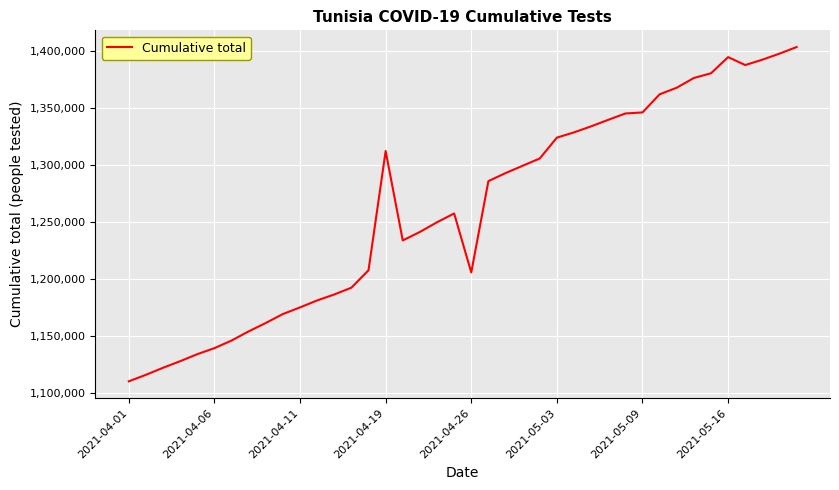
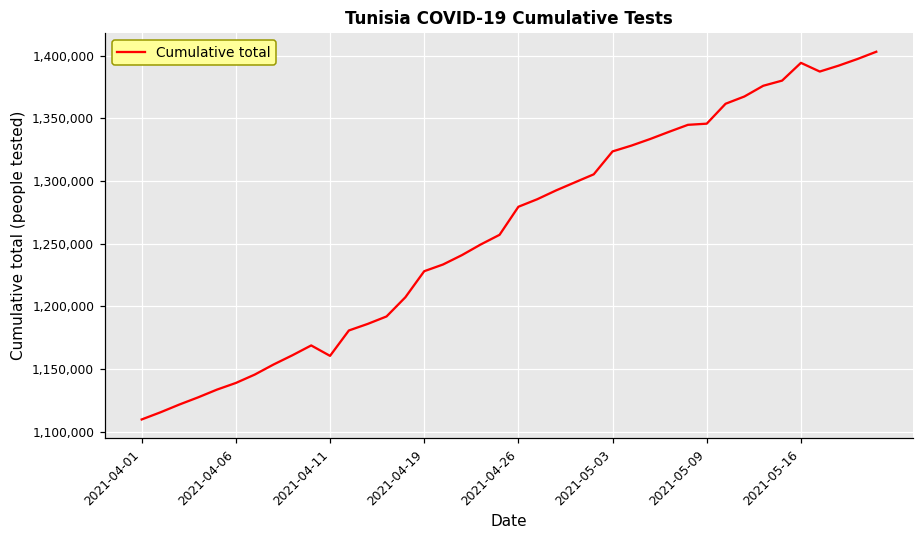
2021-04-11: 1,175,000 -> 1,161,000
2021-04-19: 1,312,000 -> 1,228,000
2021-04-26: 1,205,000 -> 1,279,000
